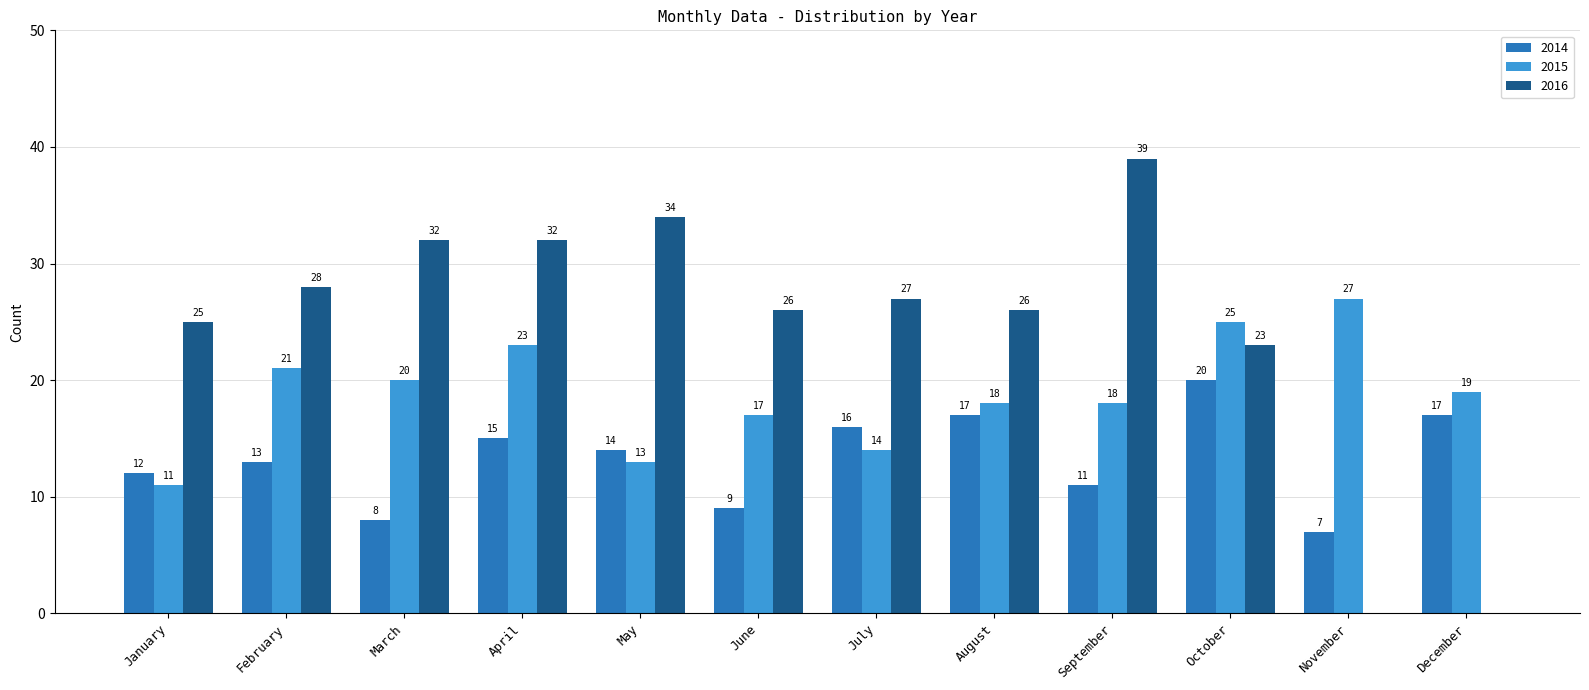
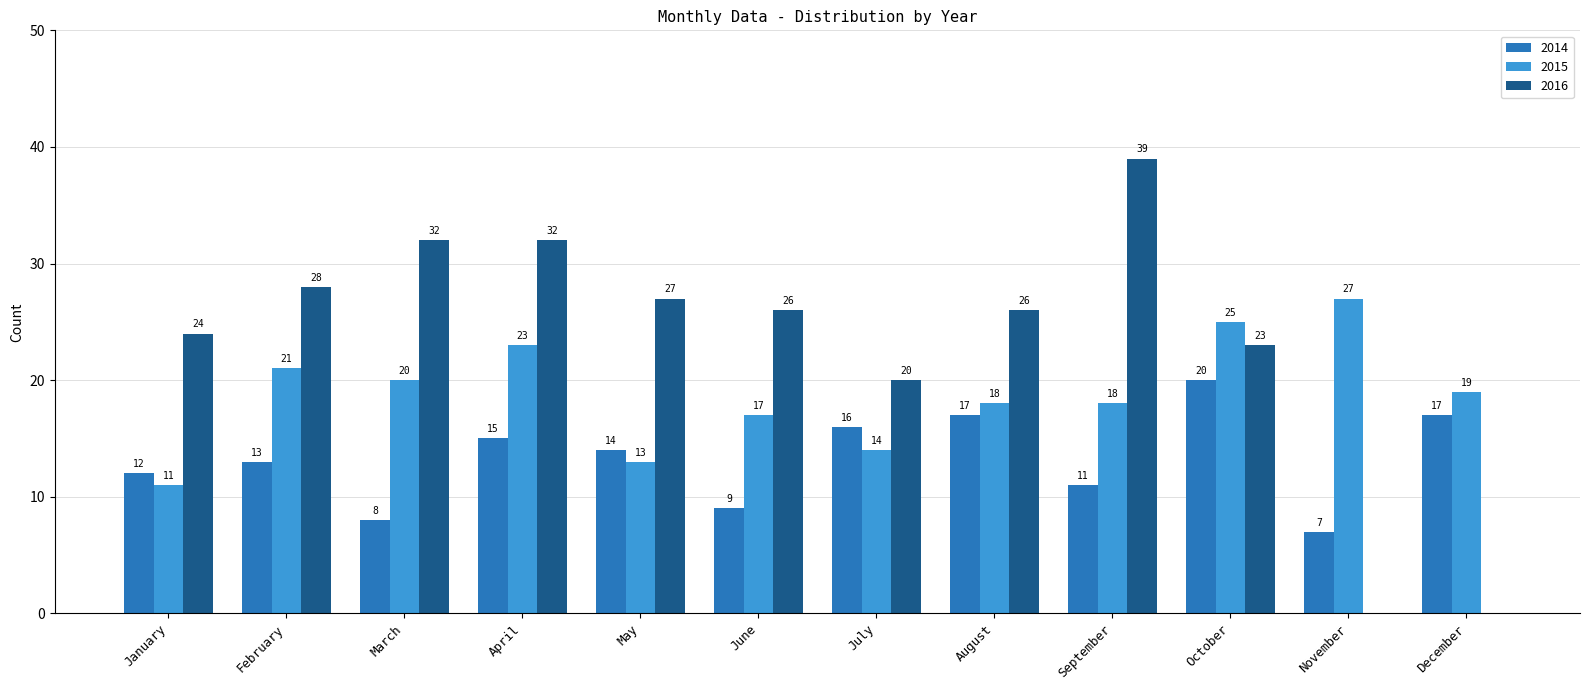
2016, January: 25 -> 24
2016, May: 34 -> 27
2016, July: 27 -> 20
